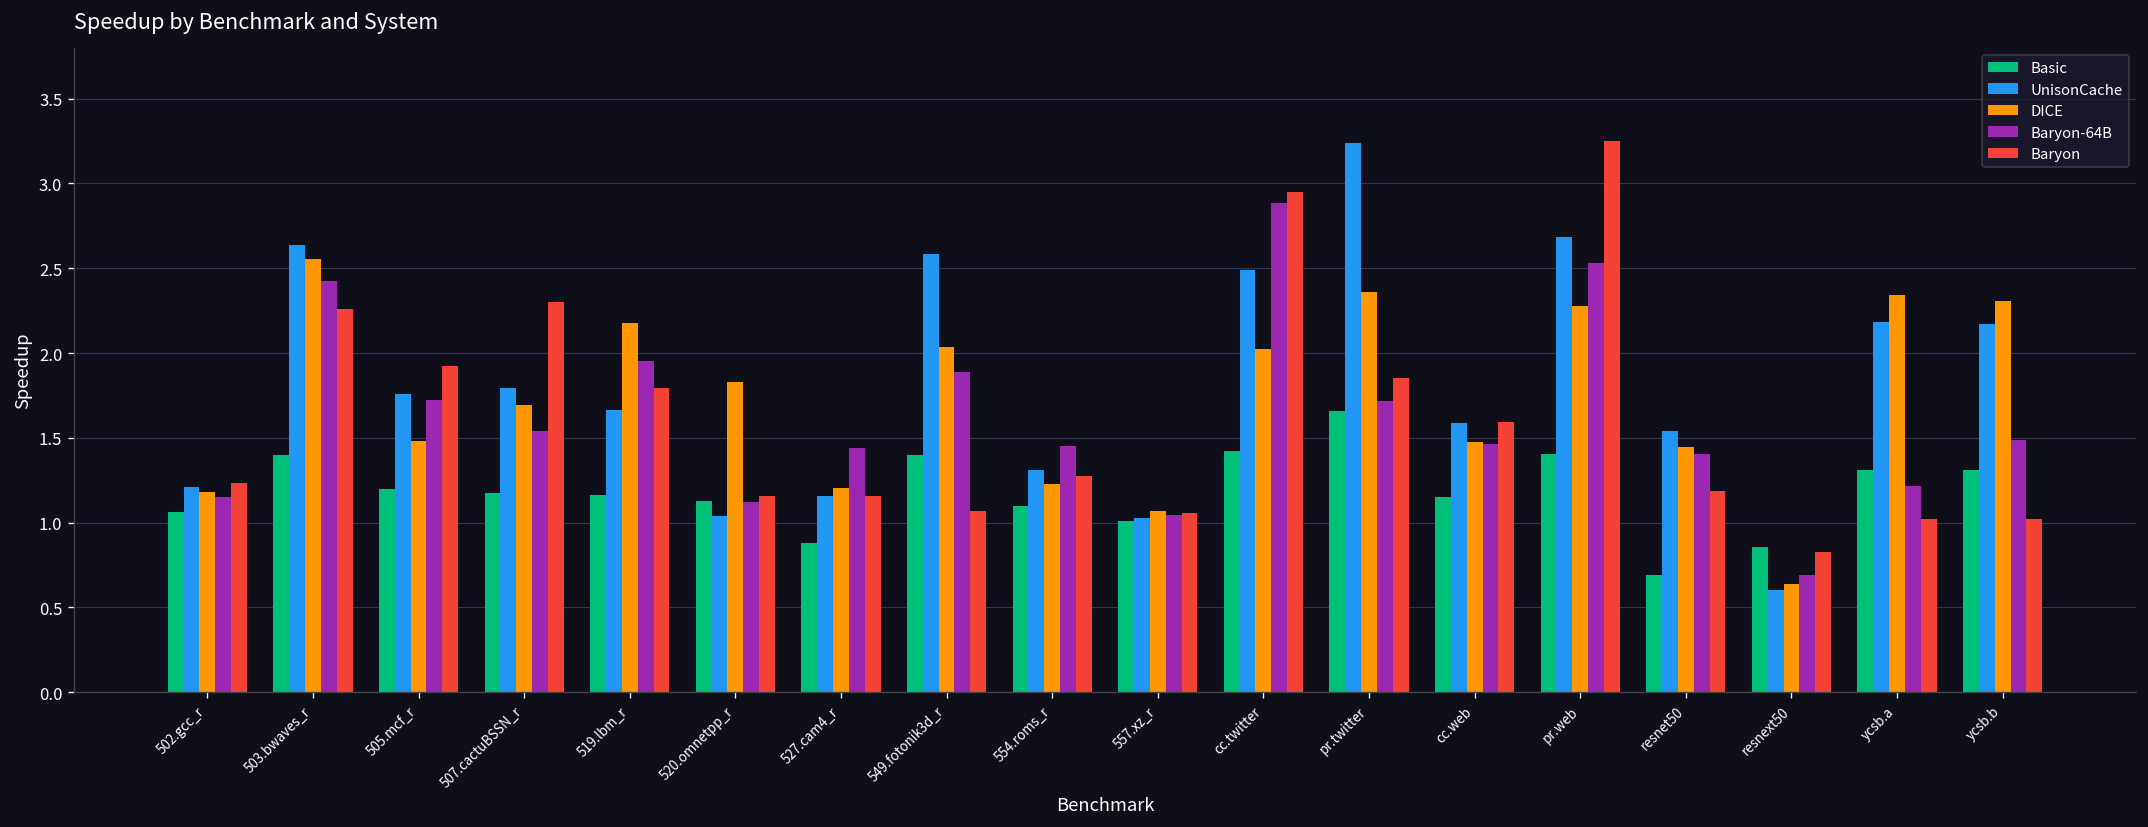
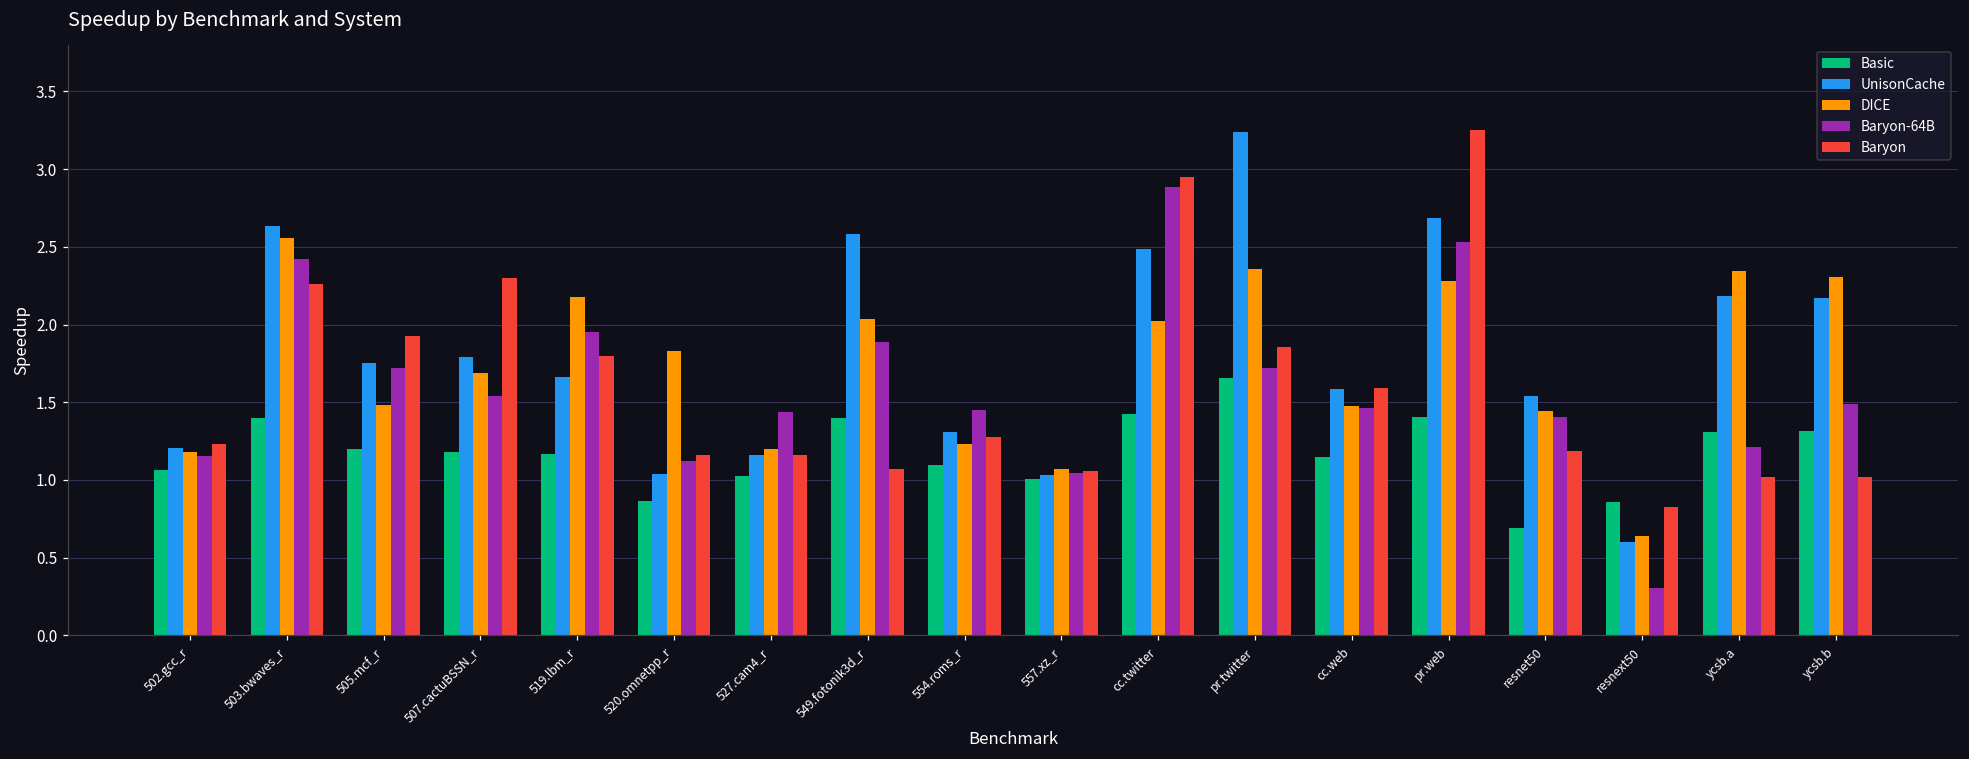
Basic, 520.omnetpp_r: 1.13 -> 0.86
Basic, 527.cam4_r: 0.88 -> 1.02
Baryon-64B, resnext50: 0.69 -> 0.30
